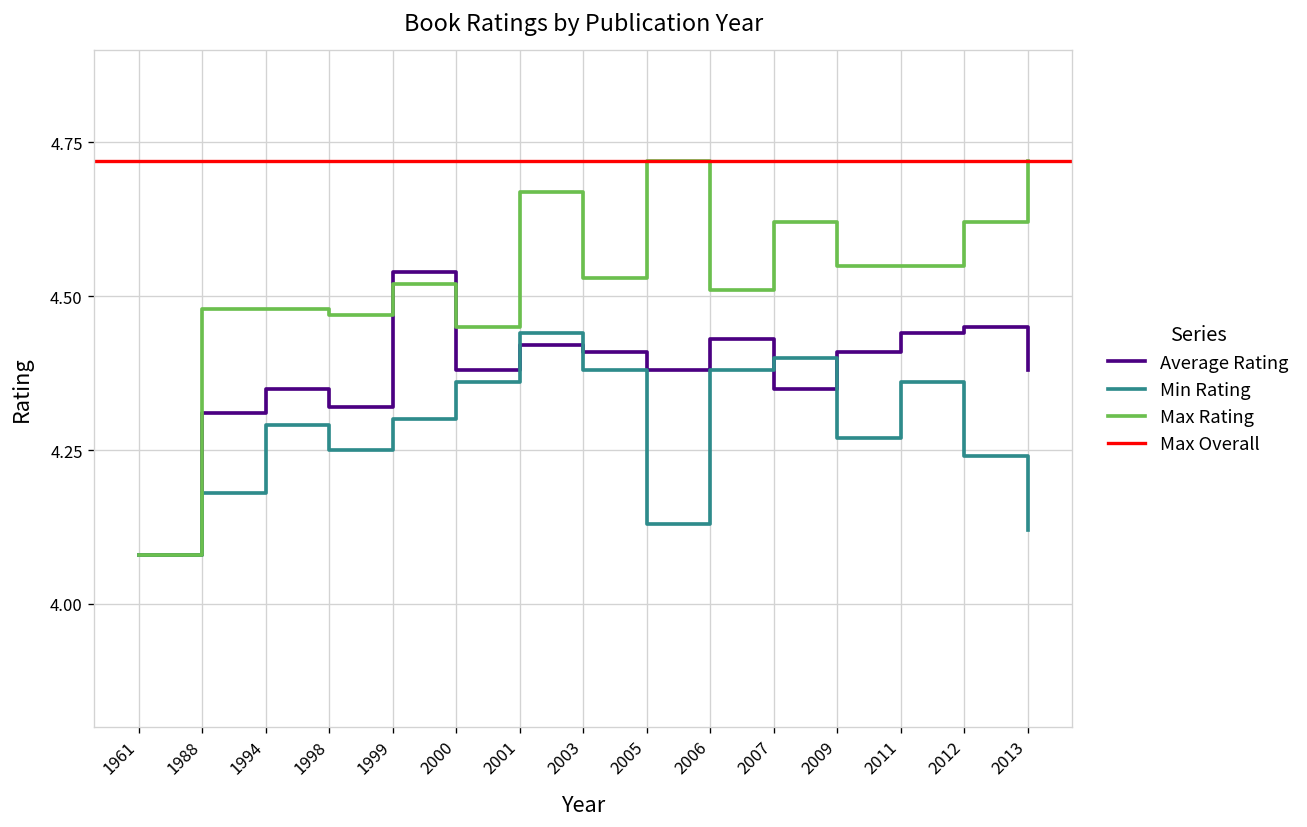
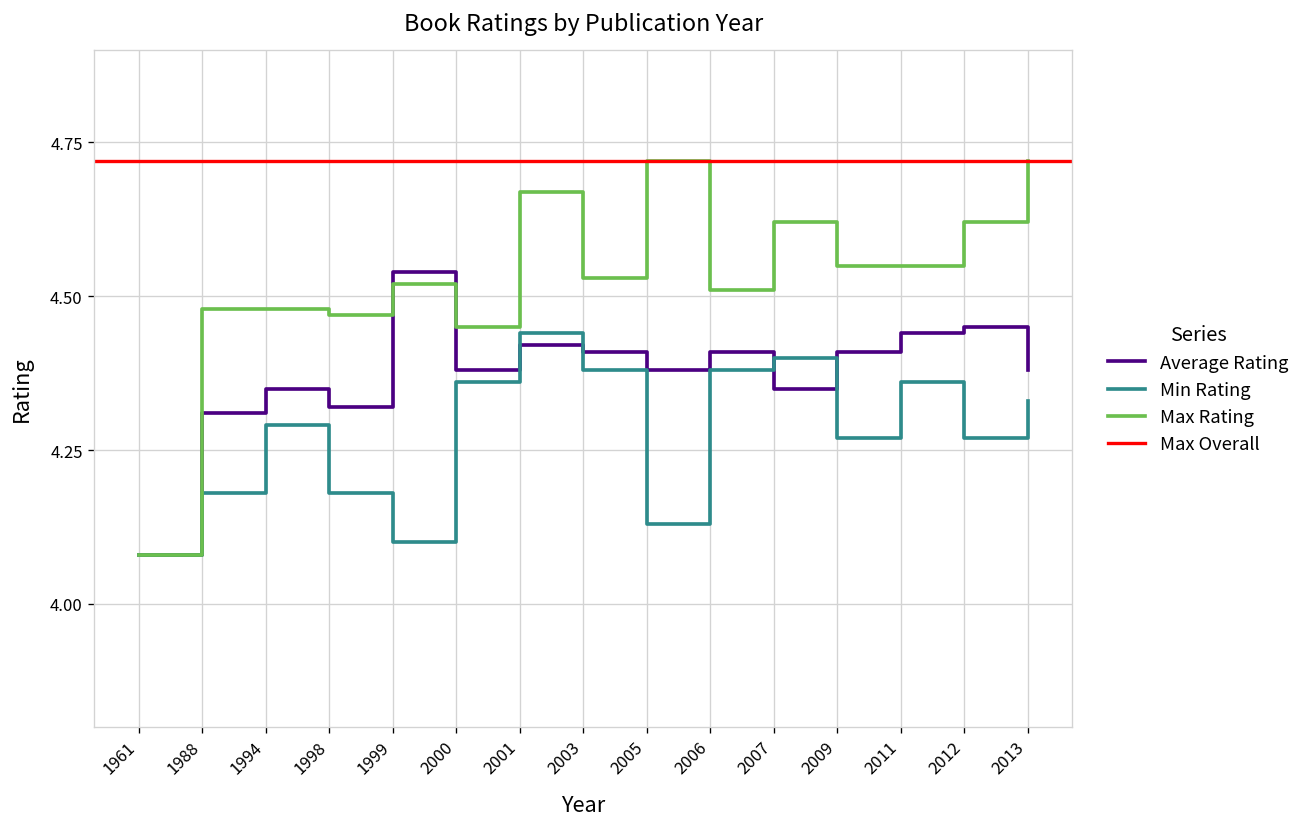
Min Rating, 1998: 4.25 -> 4.18
Min Rating, 1999: 4.3 -> 4.1
Average Rating, 2006: 4.43 -> 4.41
Min Rating, 2012: 4.24 -> 4.27
Min Rating, 2013: 4.12 -> 4.33
